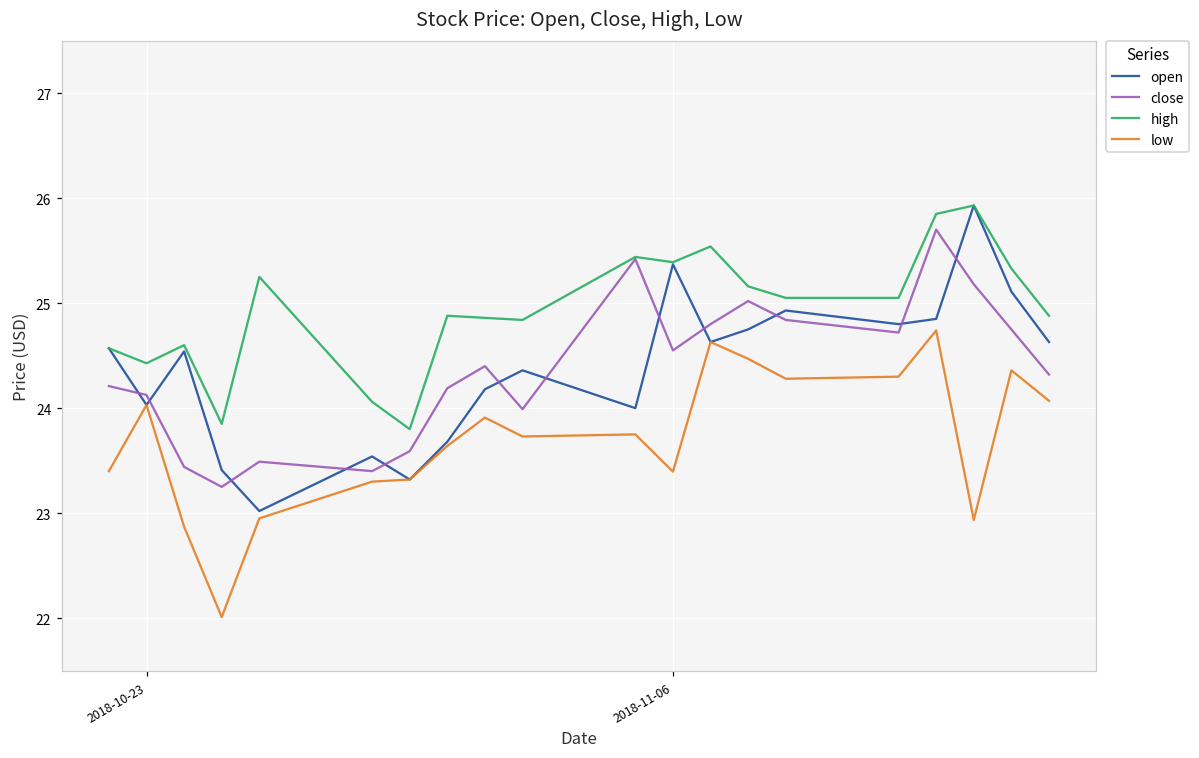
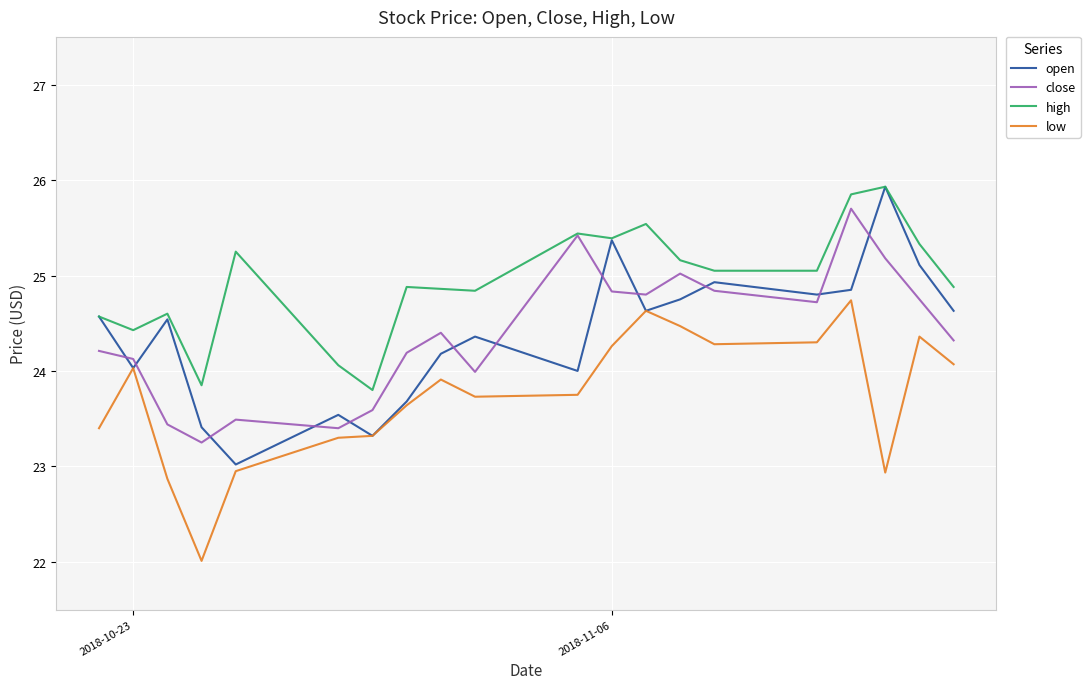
close, 2018-11-06: 24.5 -> 24.8
low, 2018-11-06: 23.4 -> 24.3
